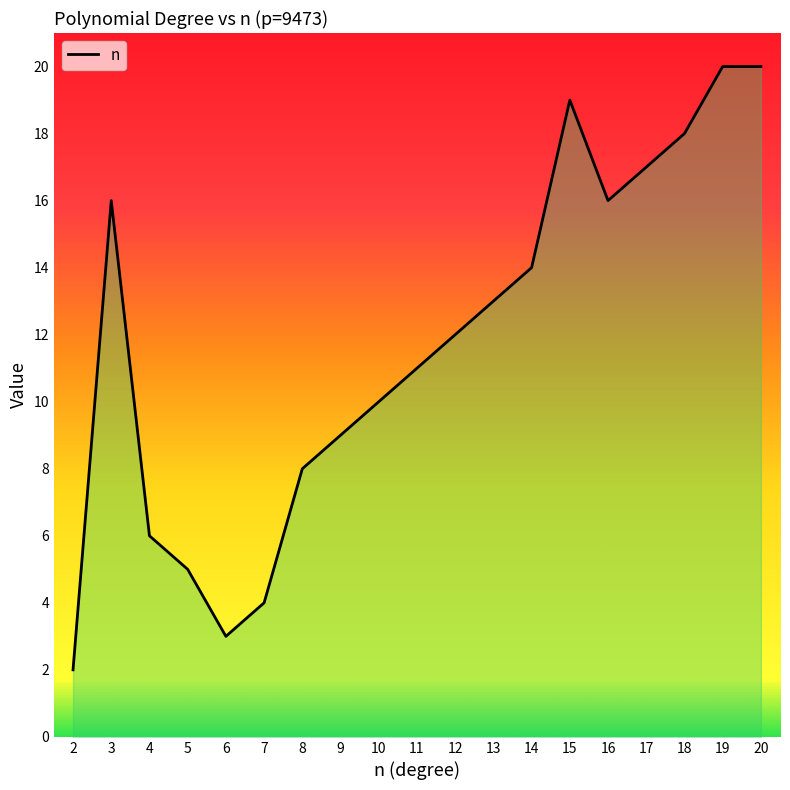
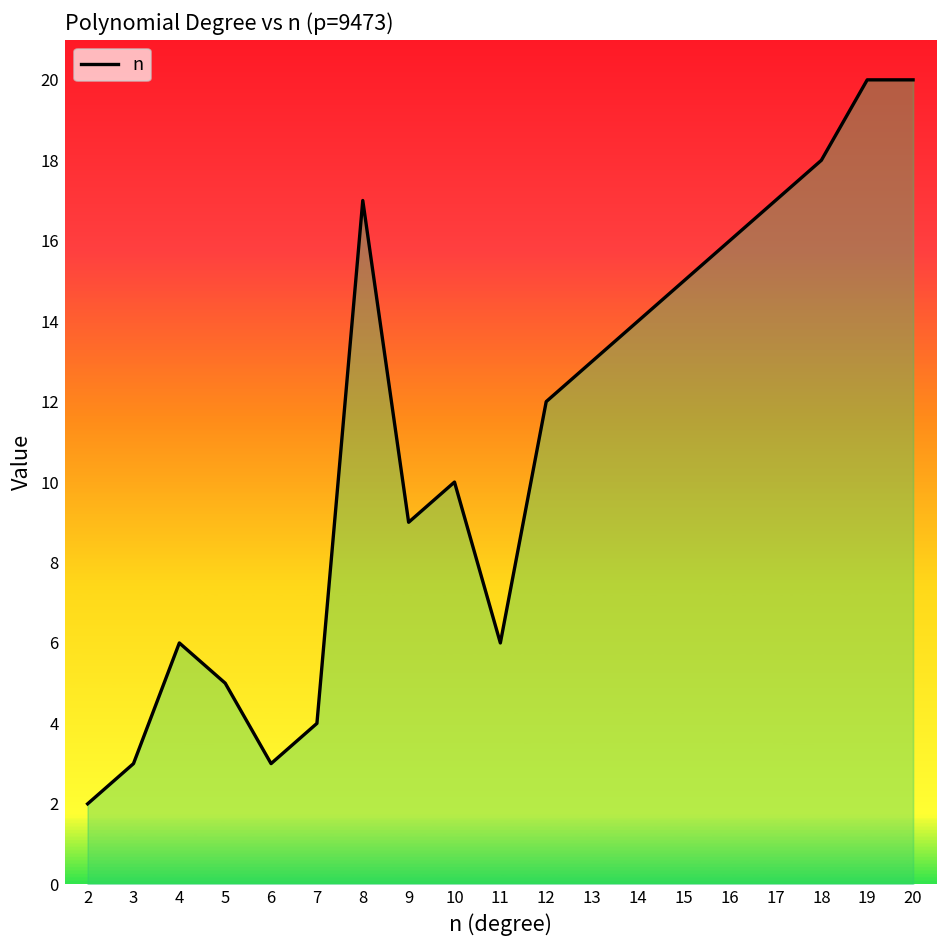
3: 16 -> 3
8: 8 -> 17
11: 11 -> 6
15: 19 -> 15
